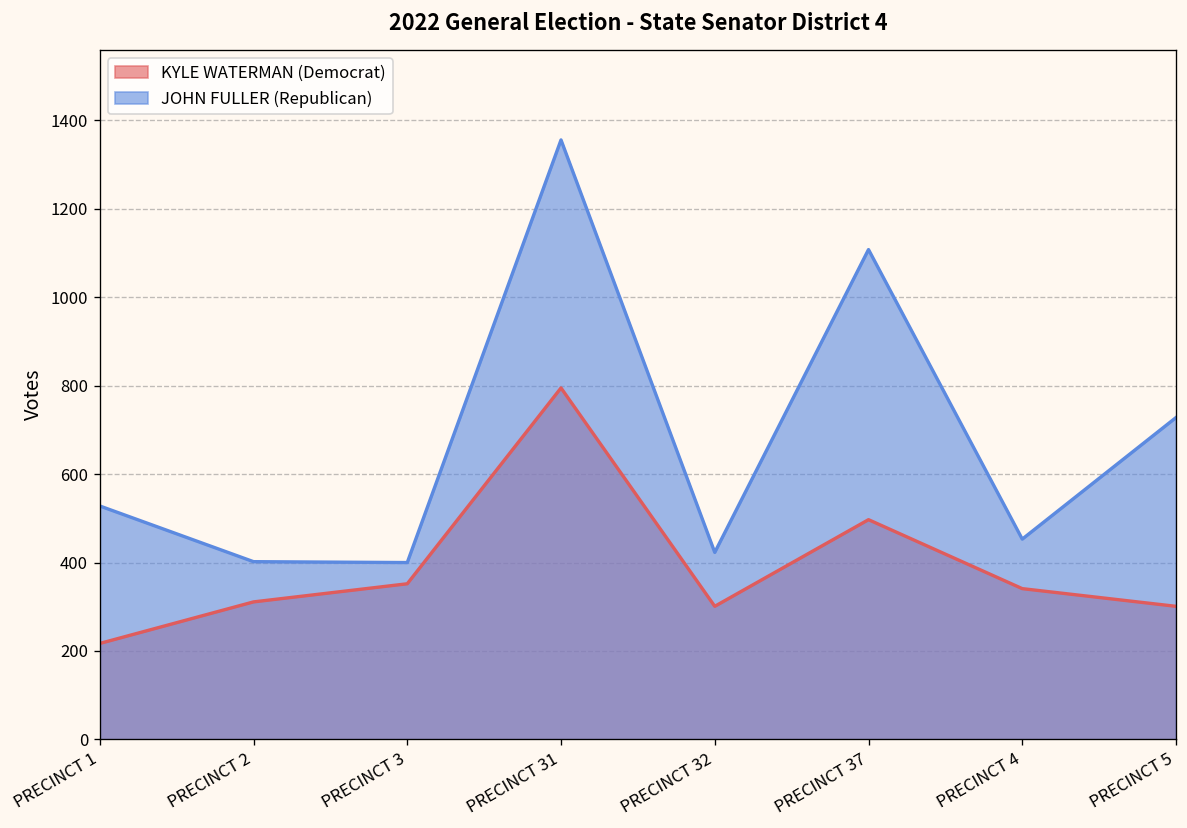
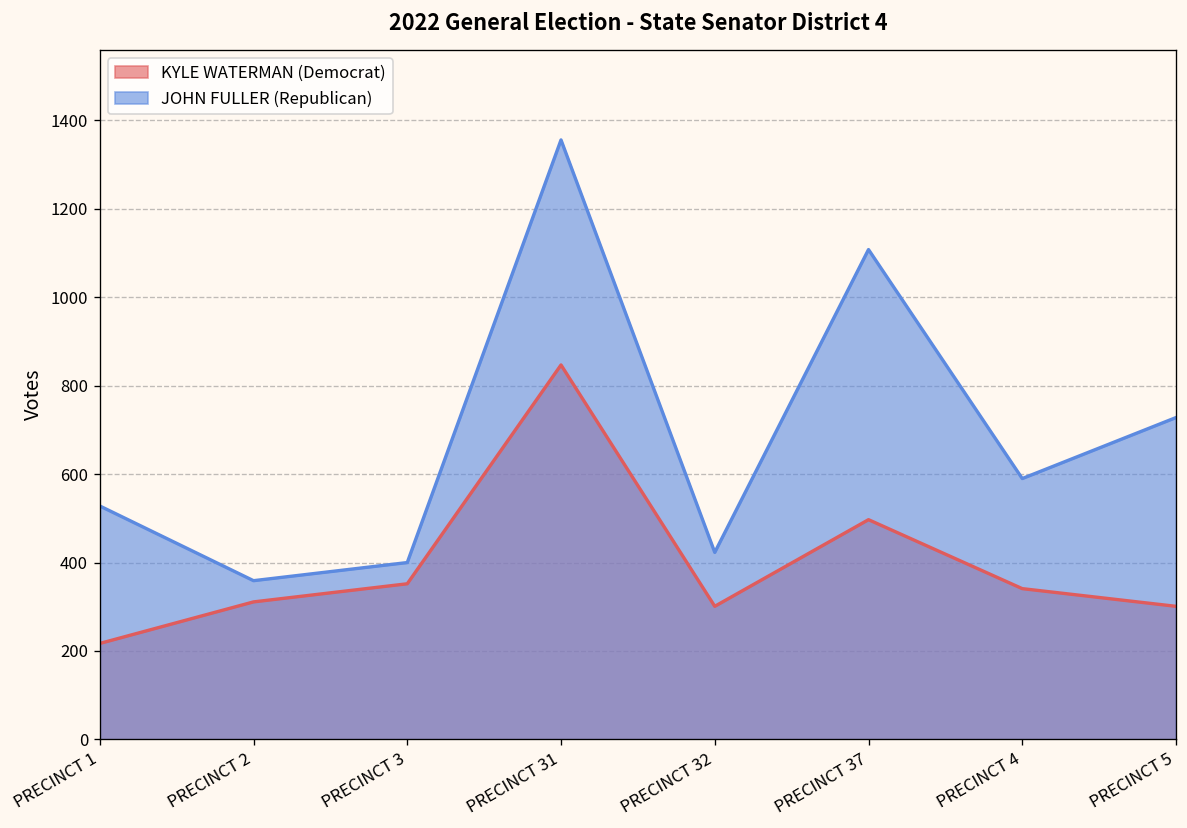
JOHN FULLER (Republican), PRECINCT 2: 400 -> 360
KYLE WATERMAN (Democrat), PRECINCT 31: 800 -> 850
JOHN FULLER (Republican), PRECINCT 4: 450 -> 590
